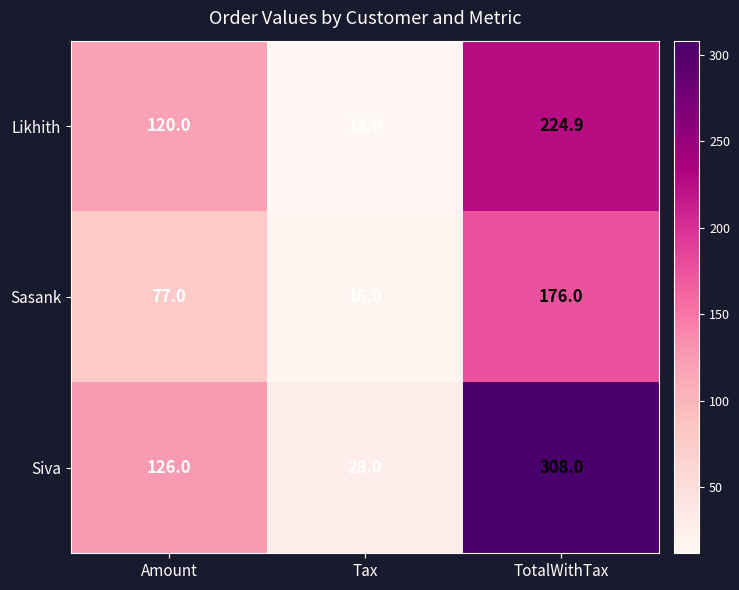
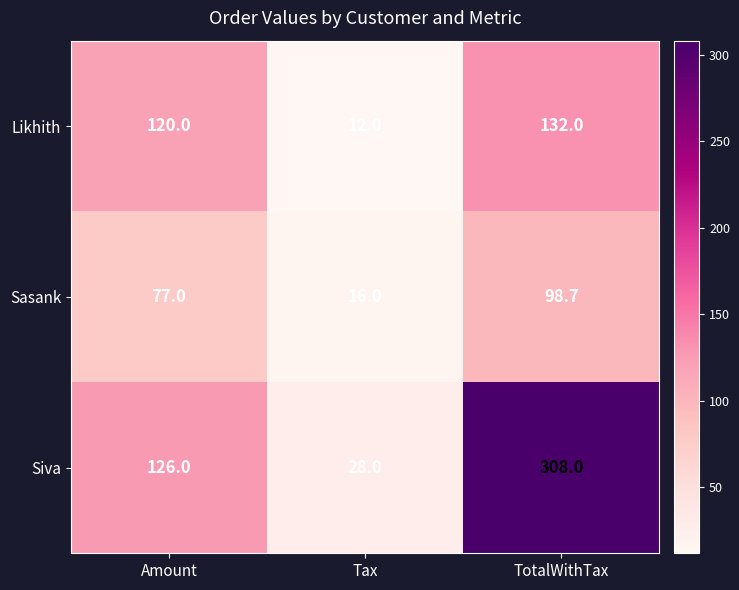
Likhith, TotalWithTax: 224.9 -> 132.0
Sasank, TotalWithTax: 176.0 -> 98.7
